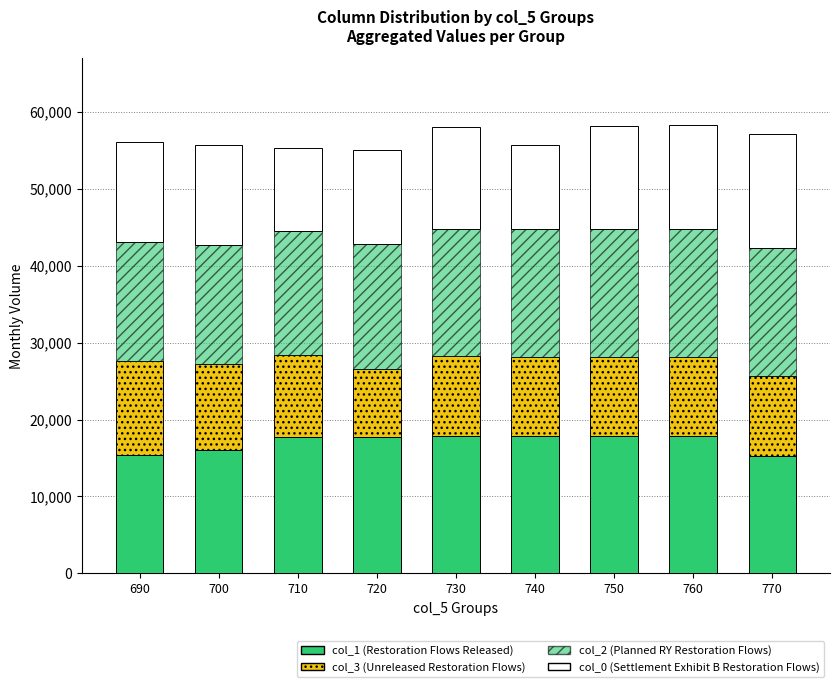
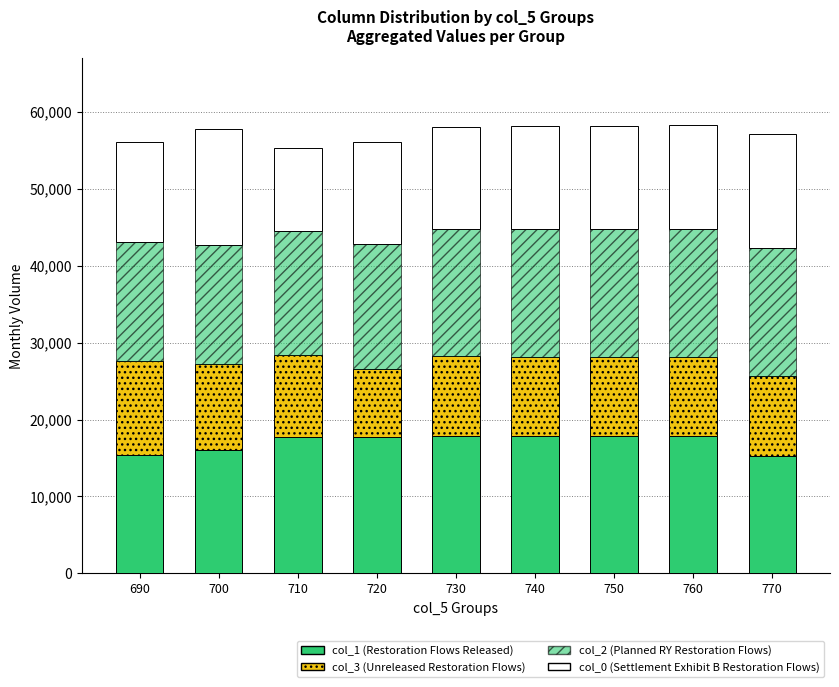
col_0 (Settlement Exhibit B Restoration Flows), 700: 13,000 -> 15,000
col_0 (Settlement Exhibit B Restoration Flows), 720: 12,000 -> 13,000
col_0 (Settlement Exhibit B Restoration Flows), 740: 11,000 -> 13,000
